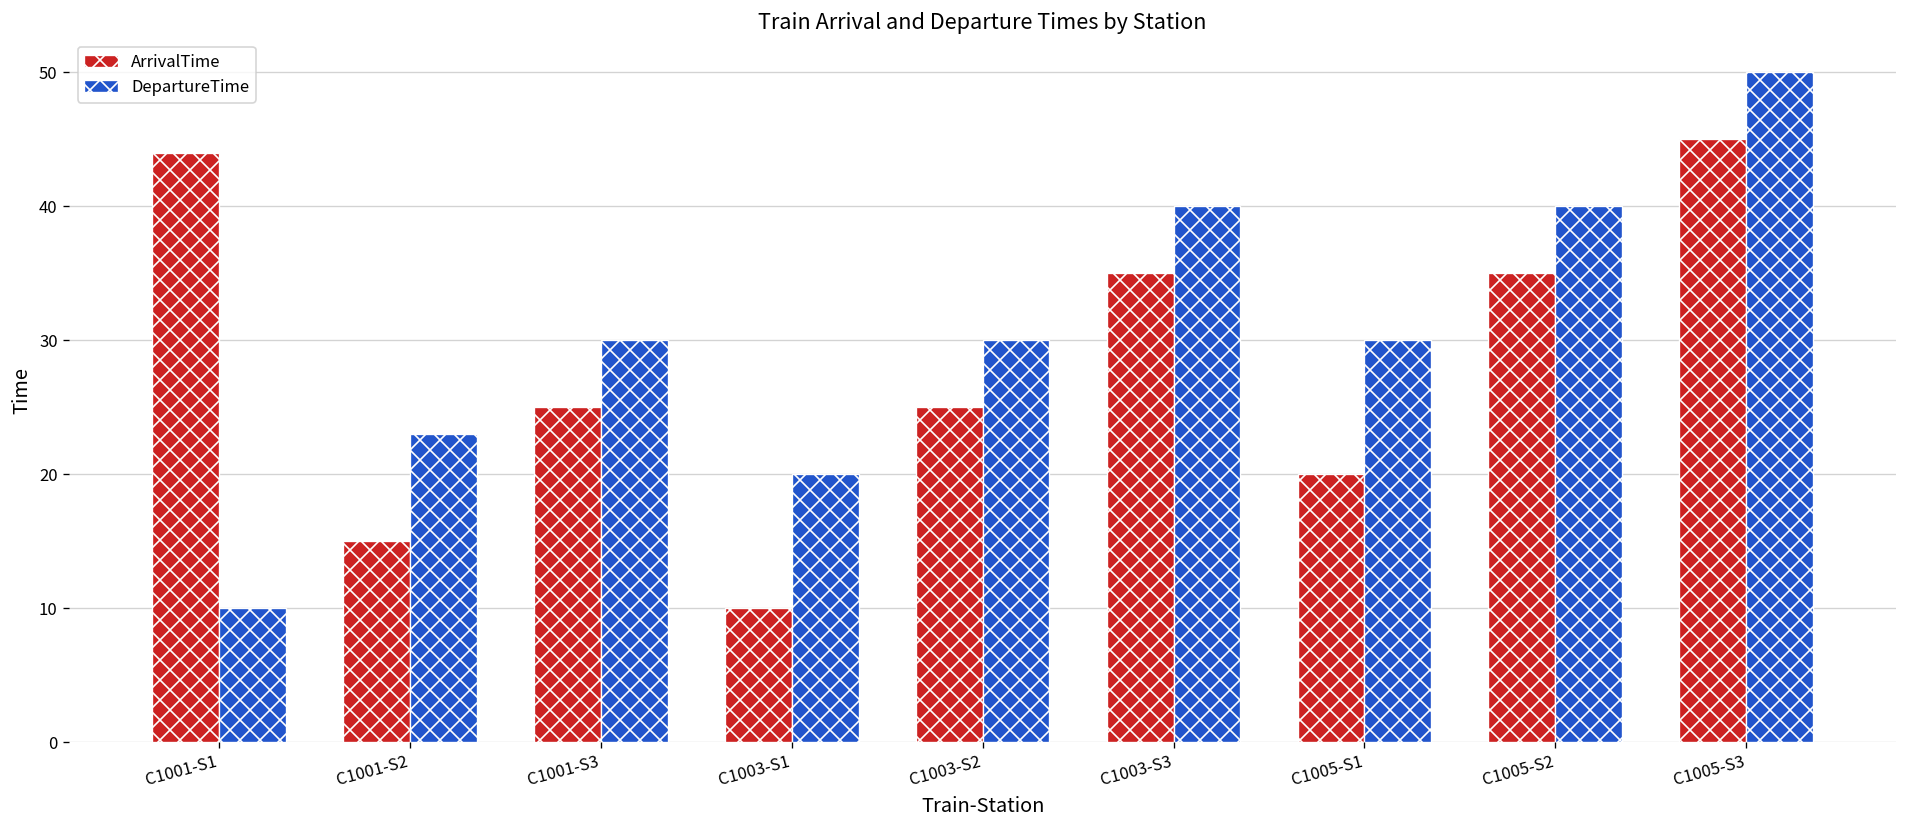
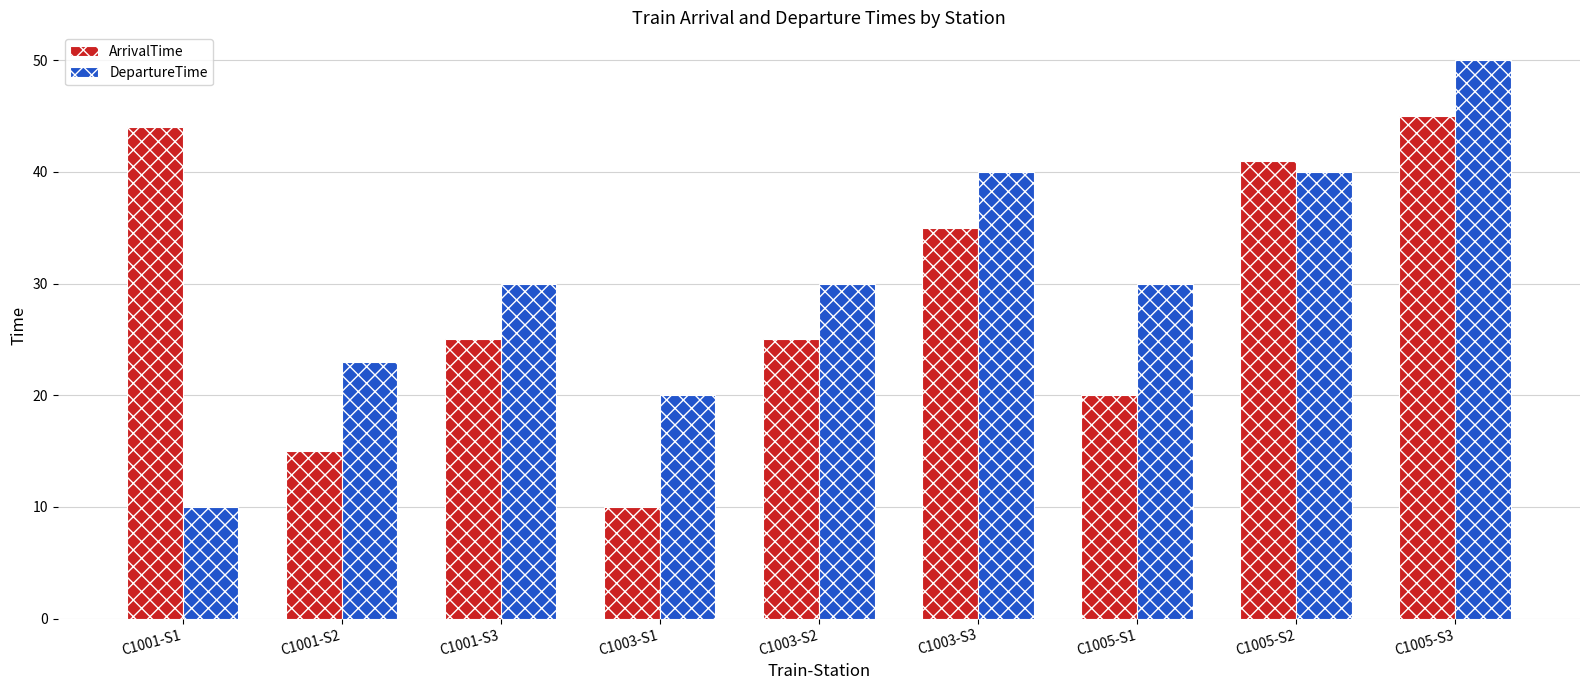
ArrivalTime, C1005-S2: 35 -> 41
